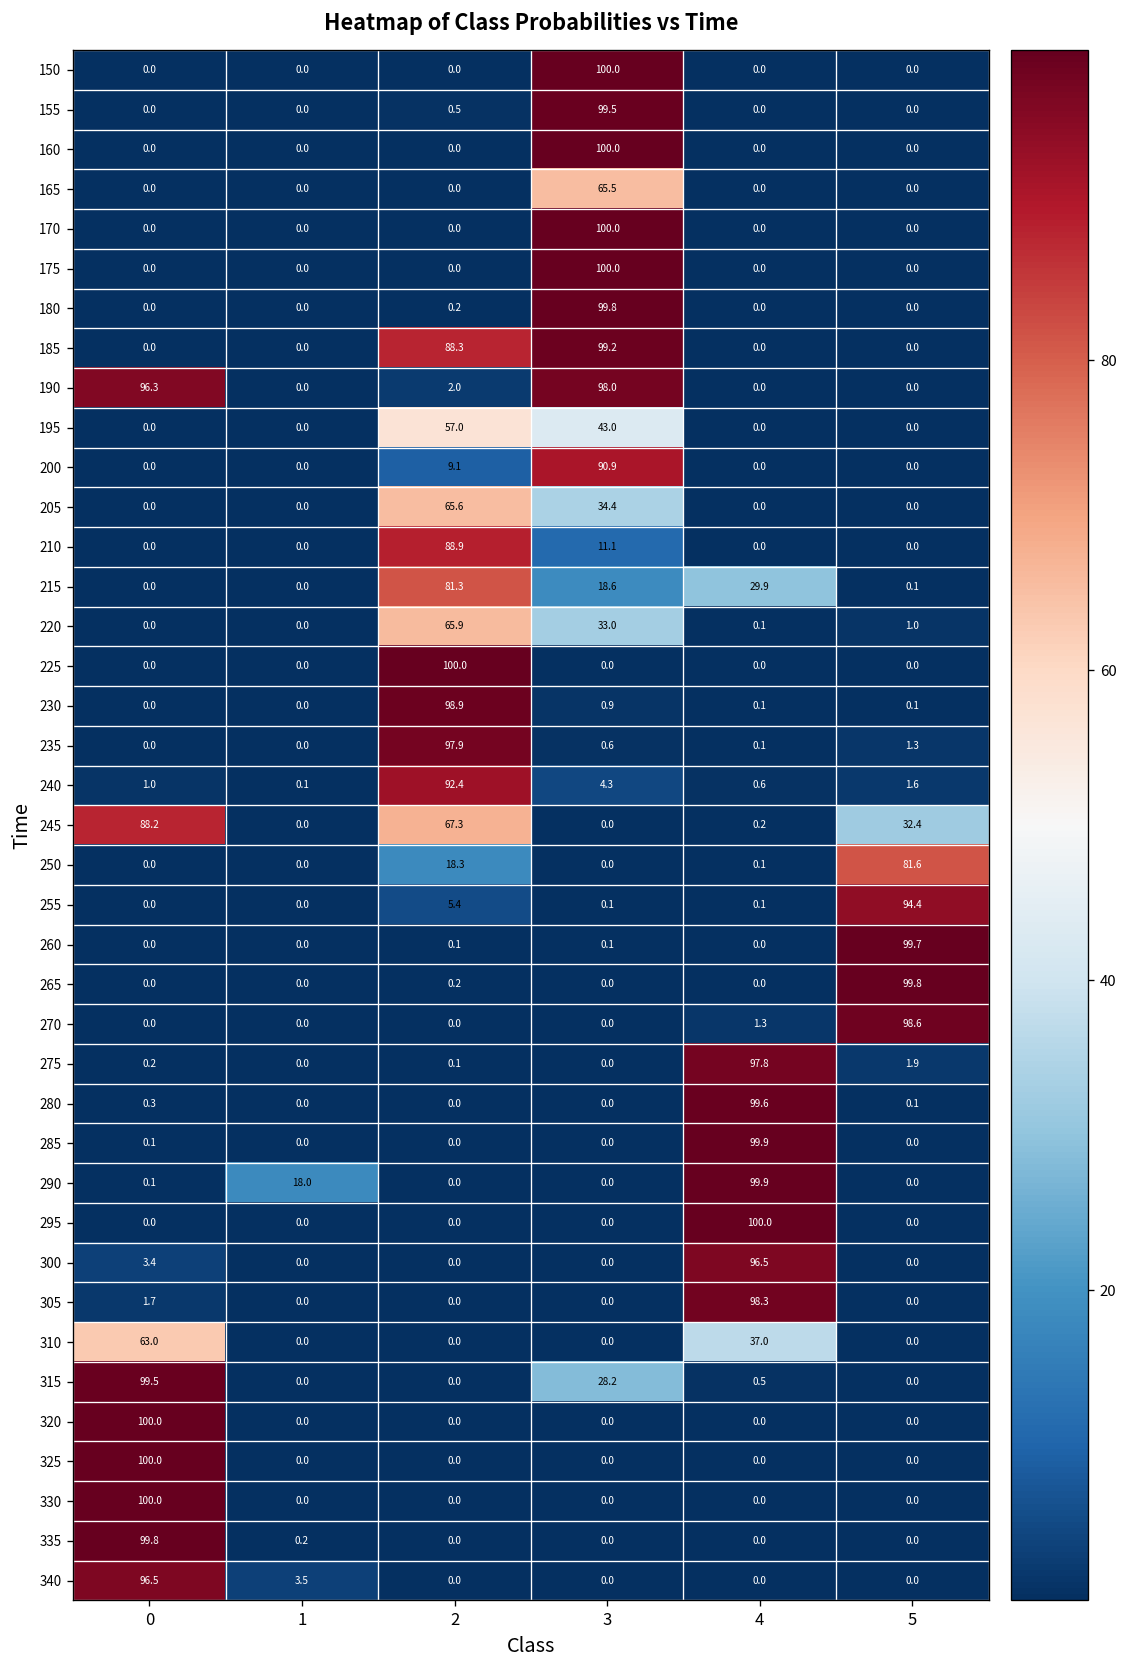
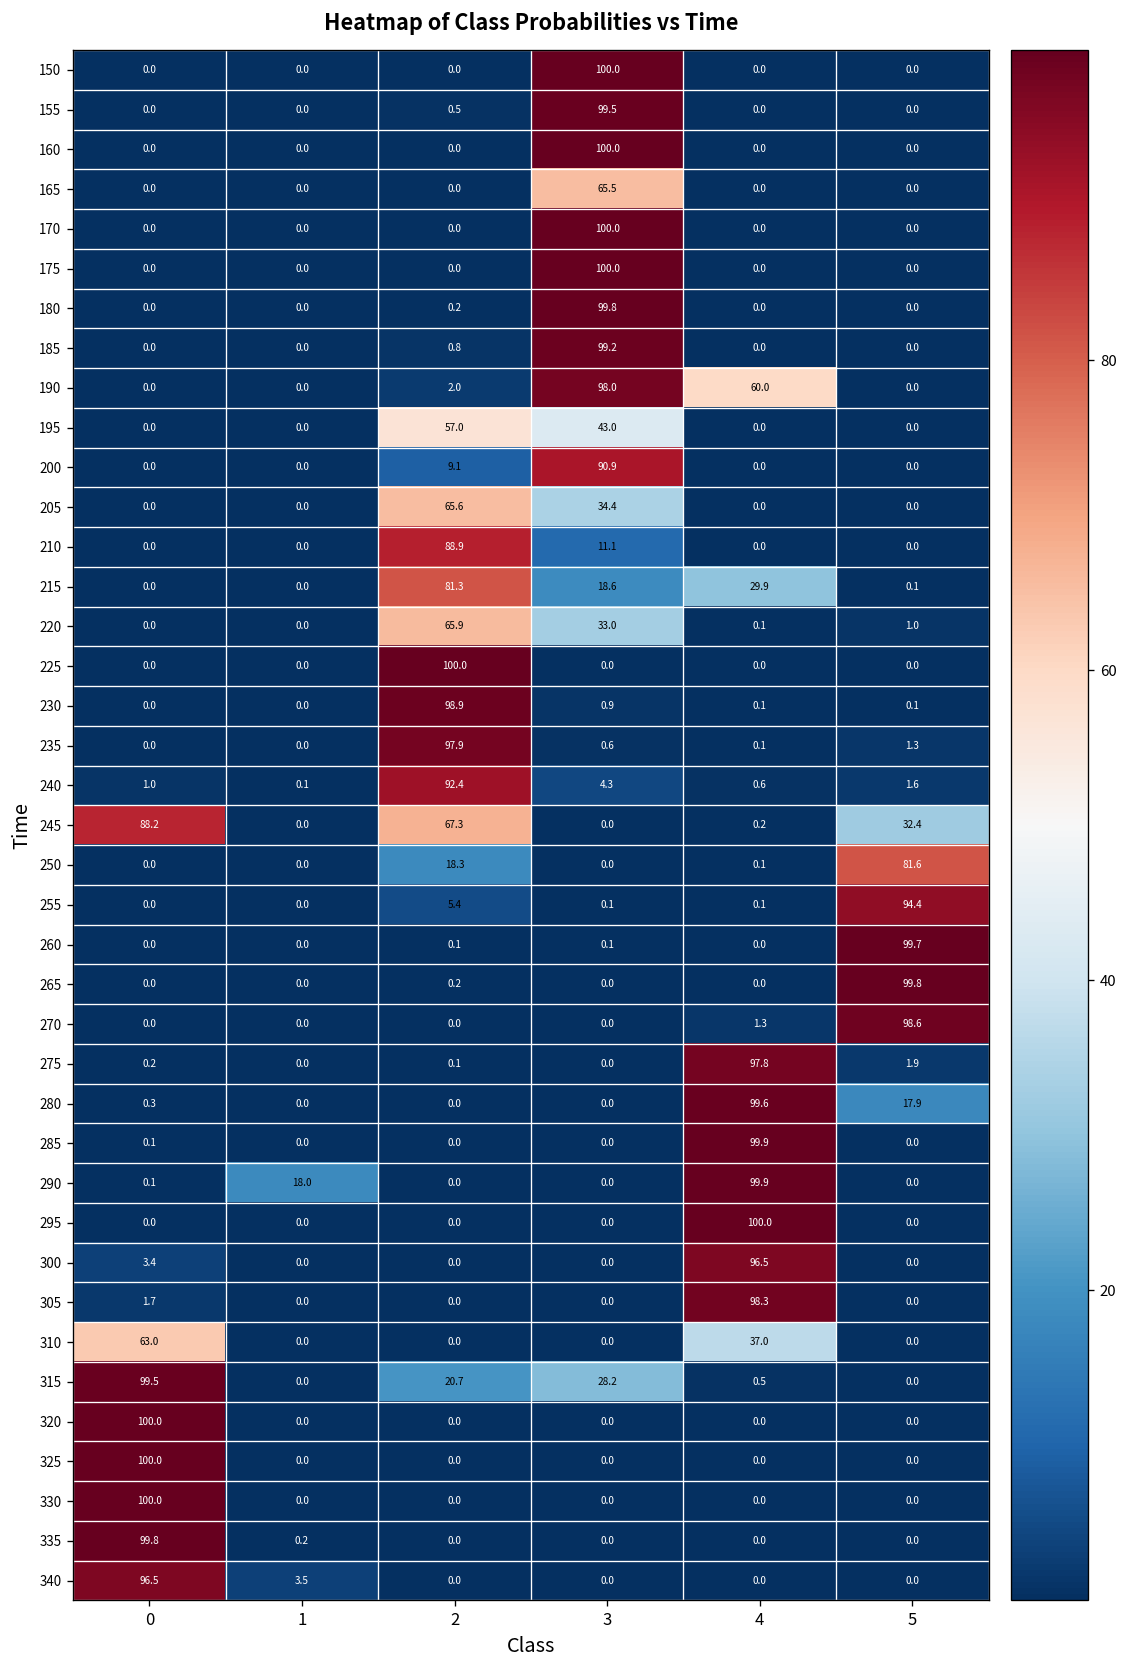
185, 2: 88.3 -> 0.8
190, 0: 96.3 -> 0.0
190, 4: 0.0 -> 60.0
280, 5: 0.1 -> 17.9
315, 2: 0.0 -> 20.7
